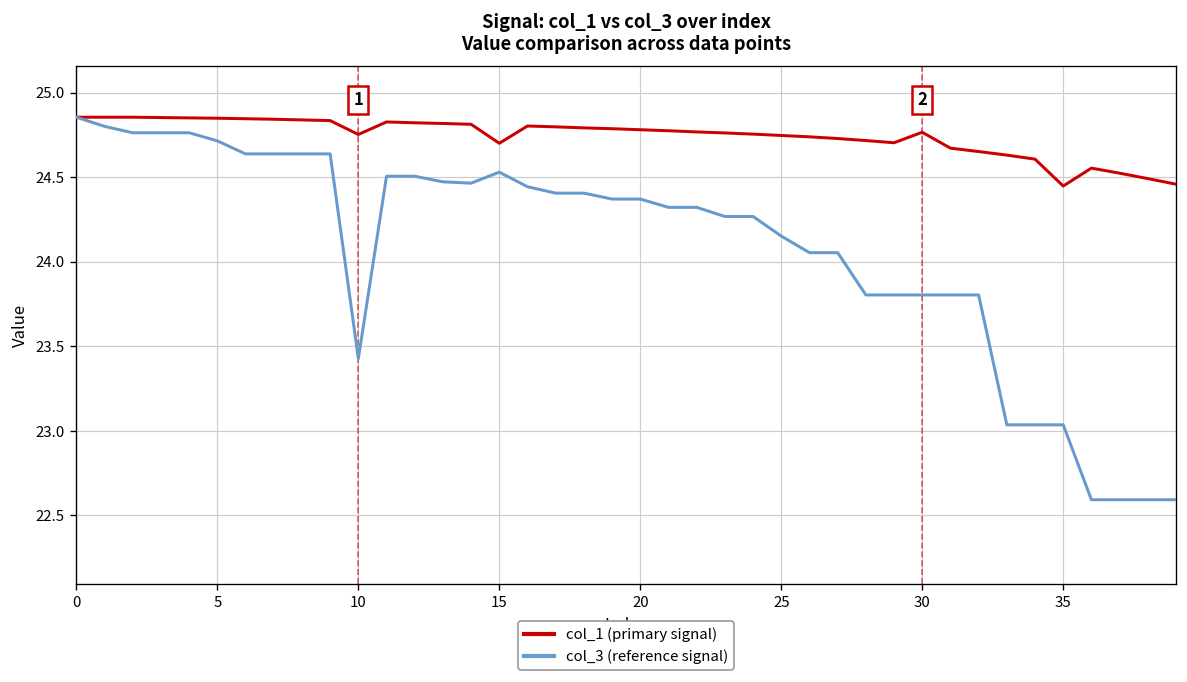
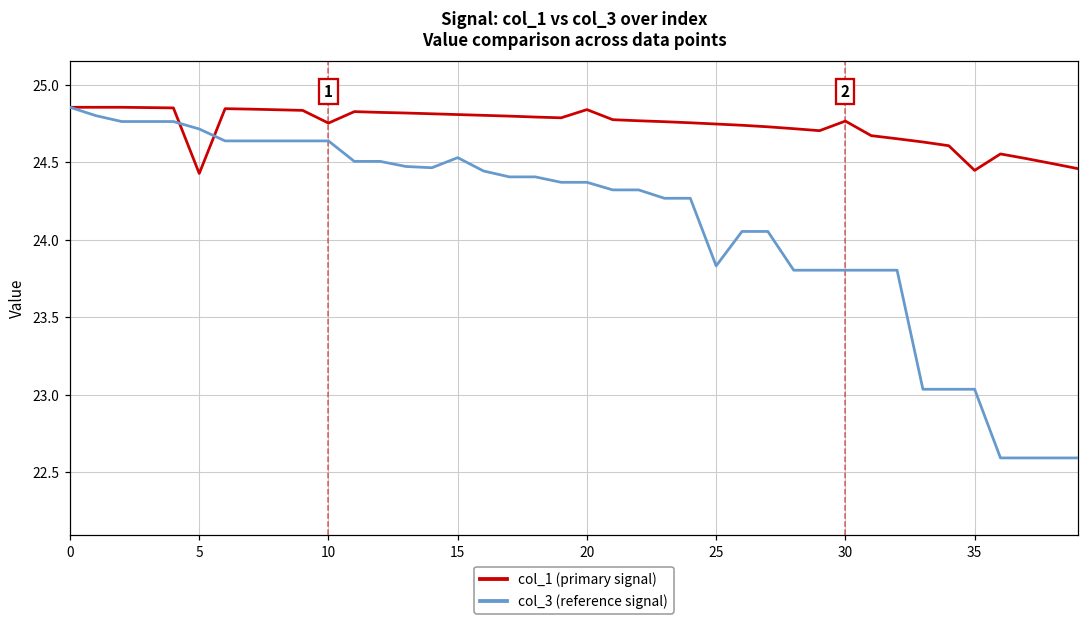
col_1 (primary signal), 5: 24.85 -> 24.43
col_3 (reference signal), 10: 23.43 -> 24.64
col_1 (primary signal), 15: 24.70 -> 24.81
col_1 (primary signal), 20: 24.78 -> 24.84
col_3 (reference signal), 25: 24.15 -> 23.83
